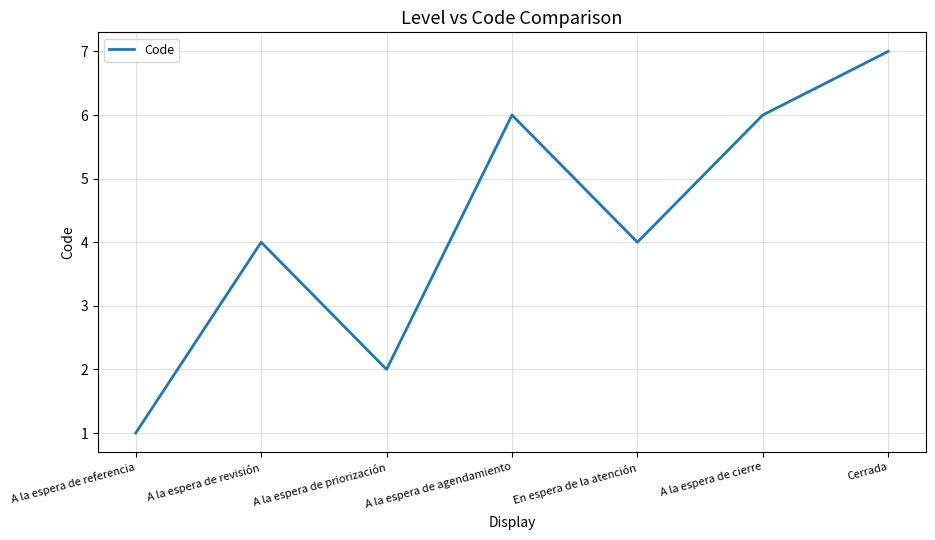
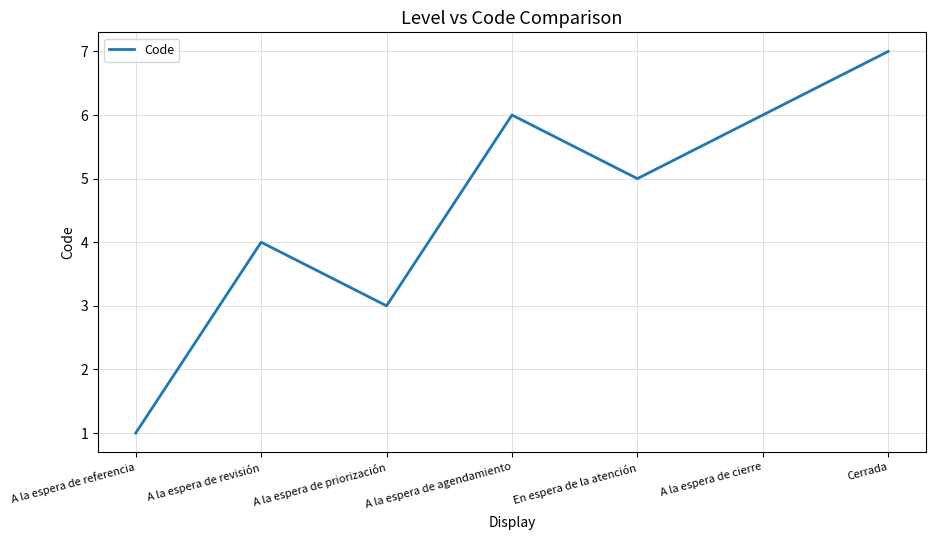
A la espera de priorización: 2 -> 3
En espera de la atención: 4 -> 5
